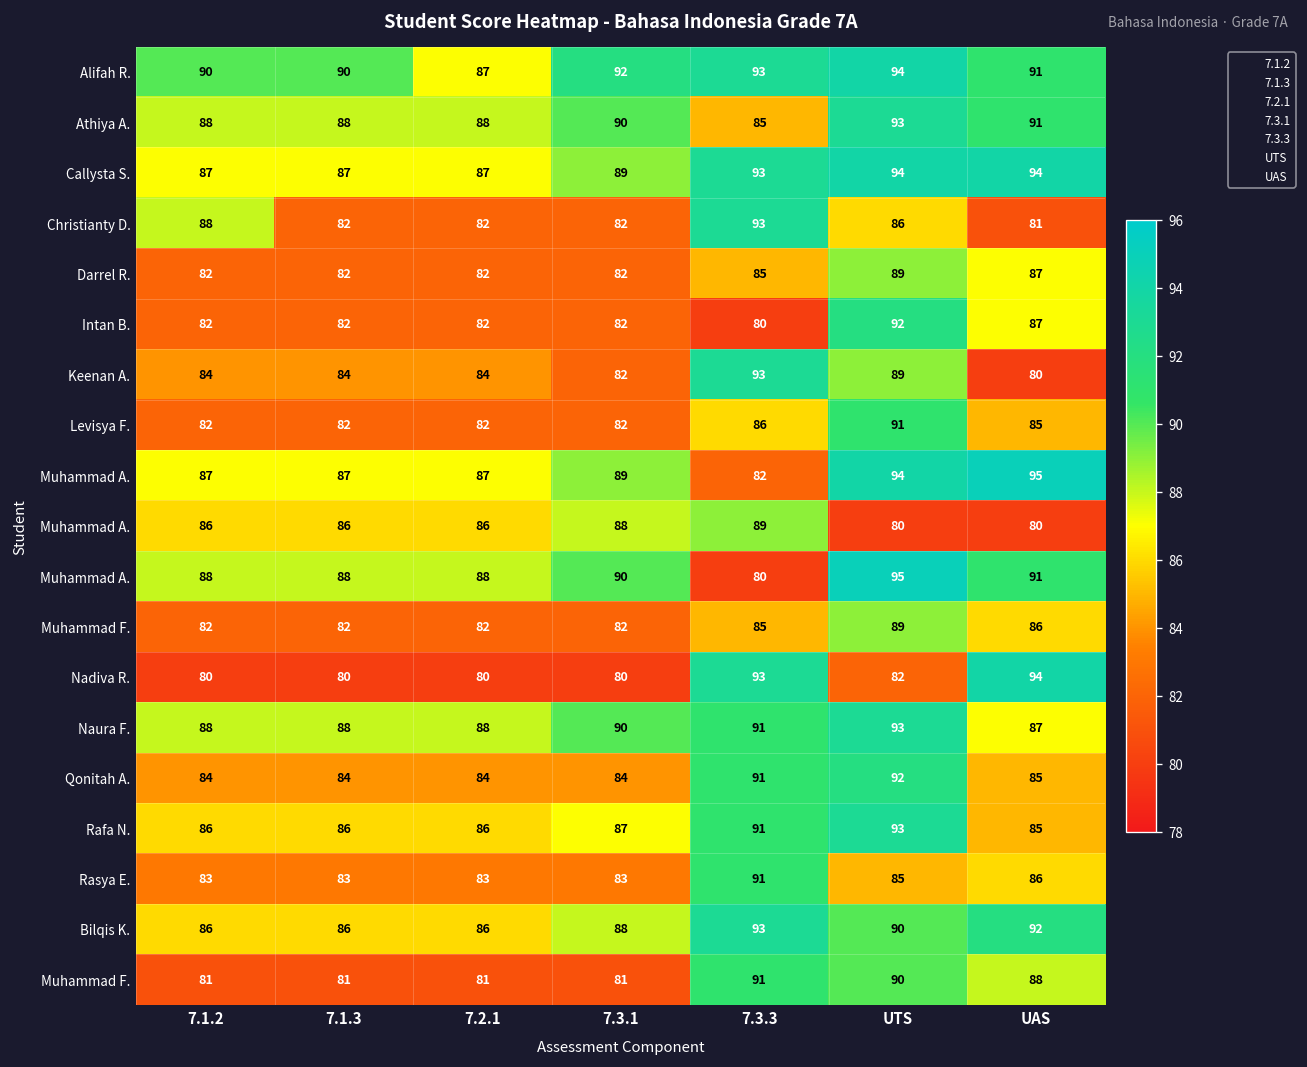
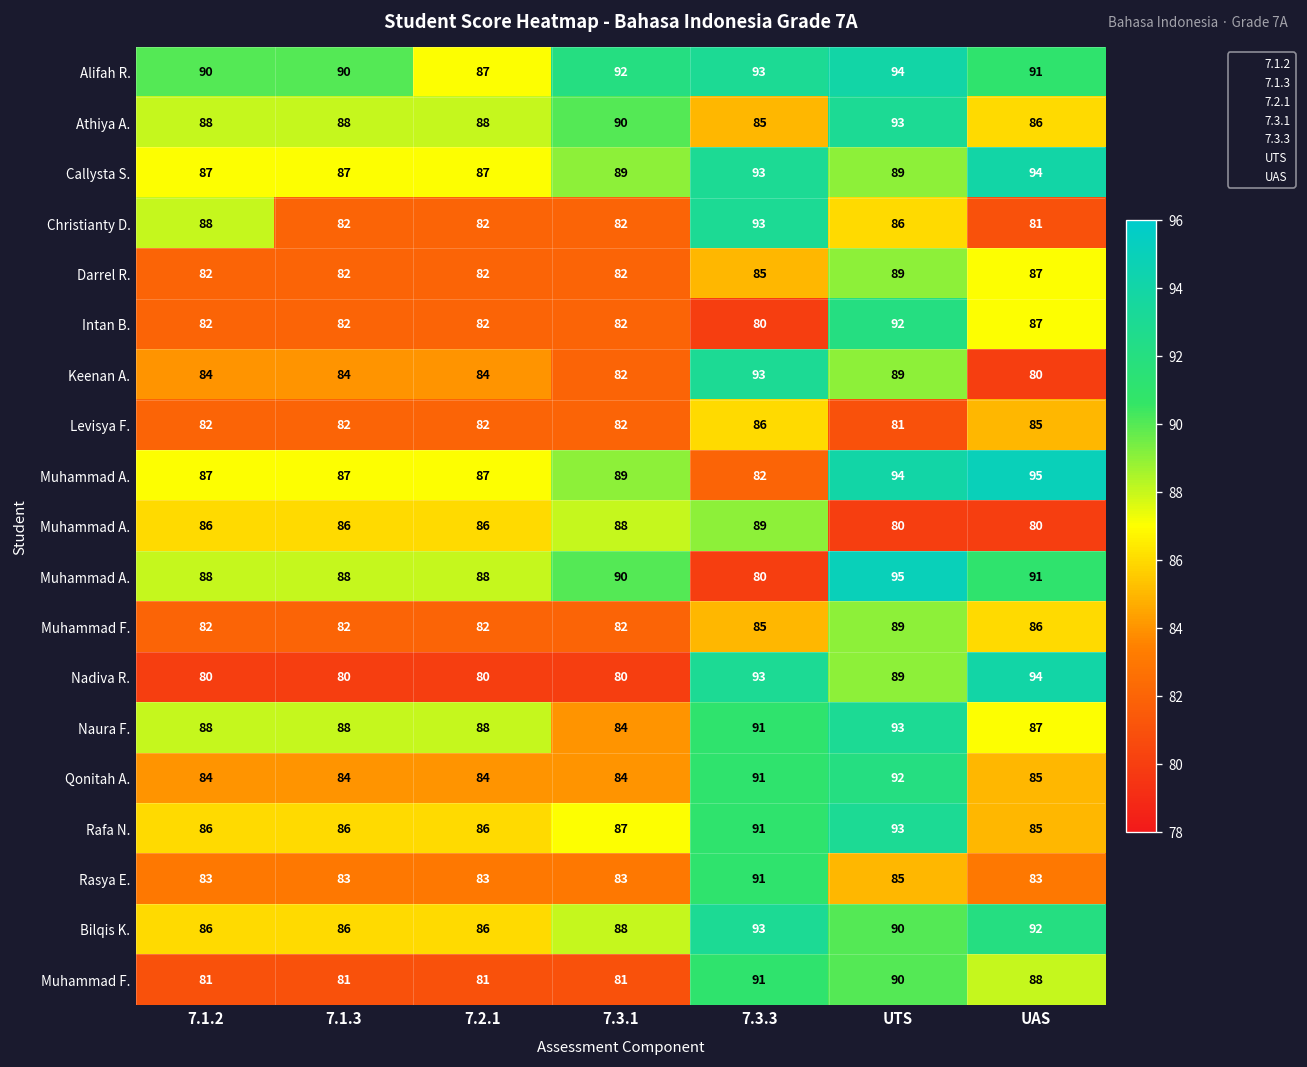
Athiya A., UAS: 91 -> 86
Callysta S., UTS: 94 -> 89
Levisya F., UTS: 91 -> 81
Nadiva R., UTS: 82 -> 89
Naura F., 7.3.1: 90 -> 84
Rasya E., UAS: 86 -> 83
